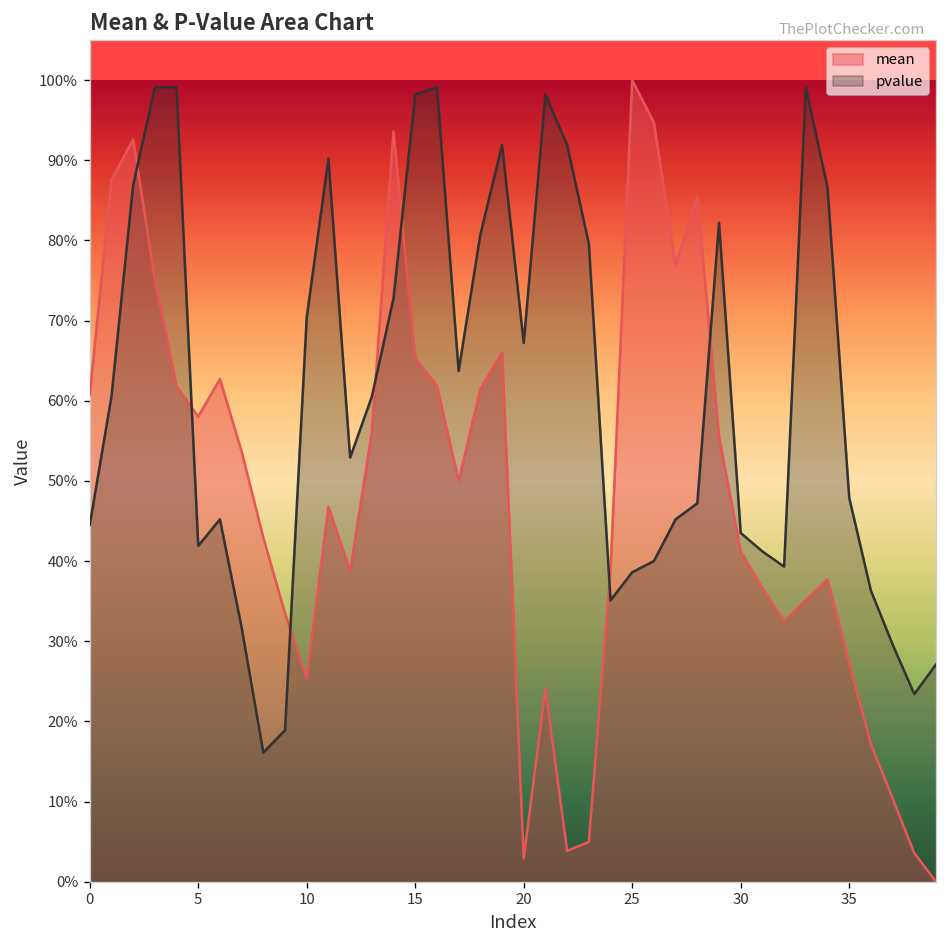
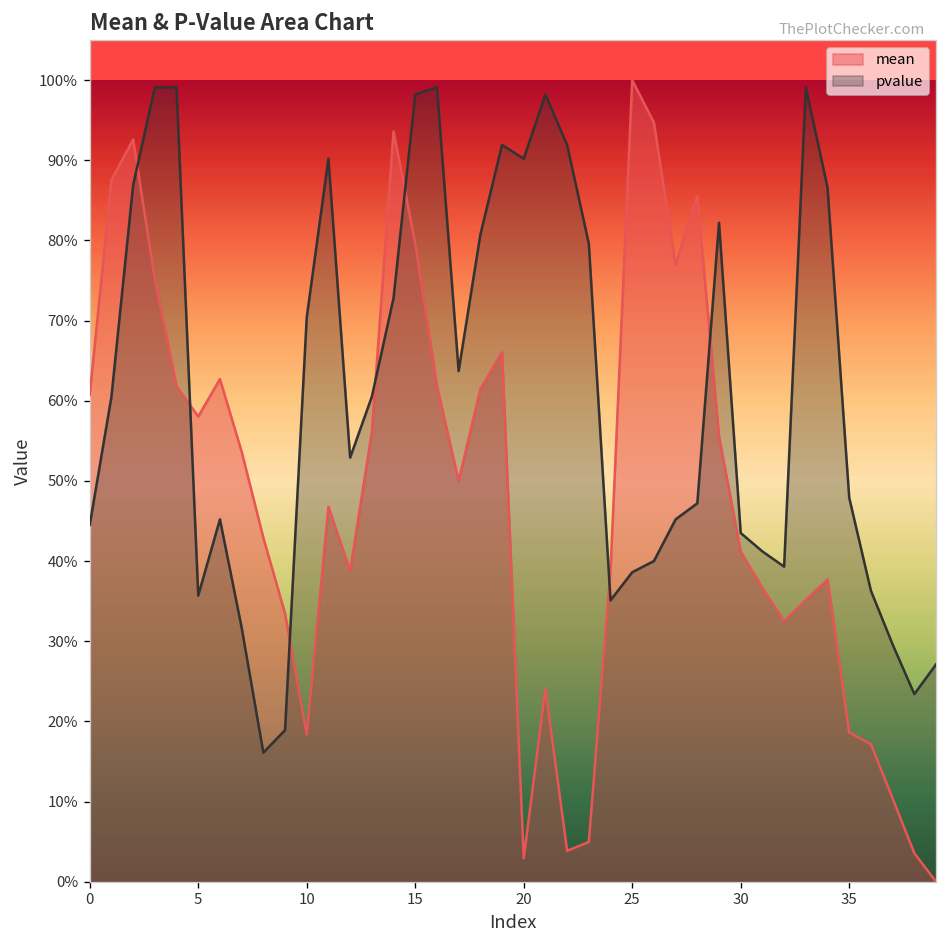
pvalue, 5: 42% -> 36%
mean, 10: 25% -> 18%
mean, 15: 65% -> 80%
pvalue, 20: 67% -> 90%
mean, 35: 27% -> 19%
